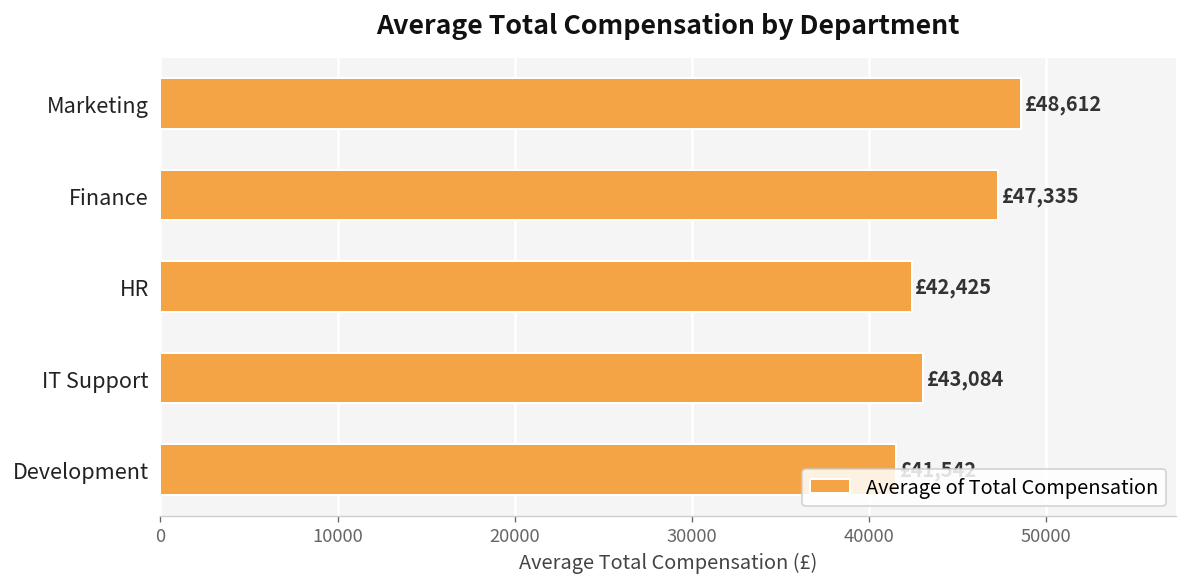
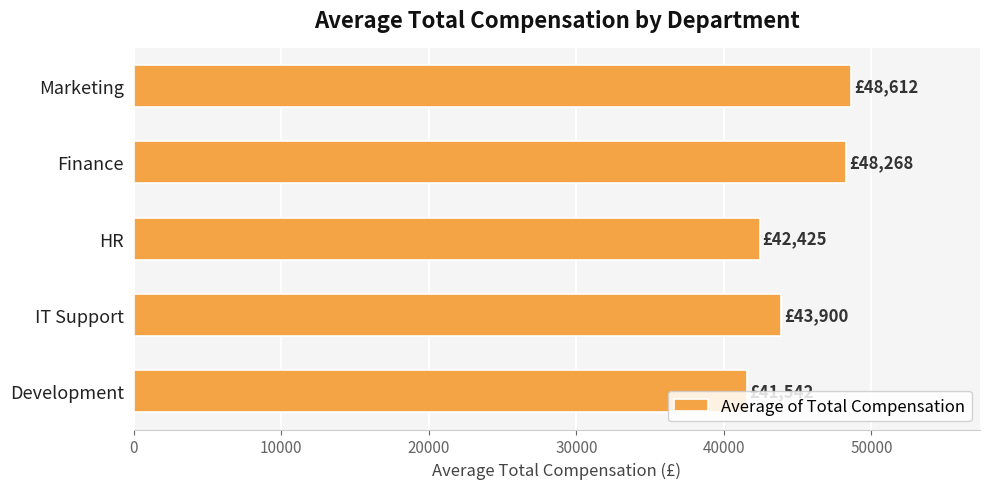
Finance: £47,335 -> £48,268
IT Support: £43,084 -> £43,900
